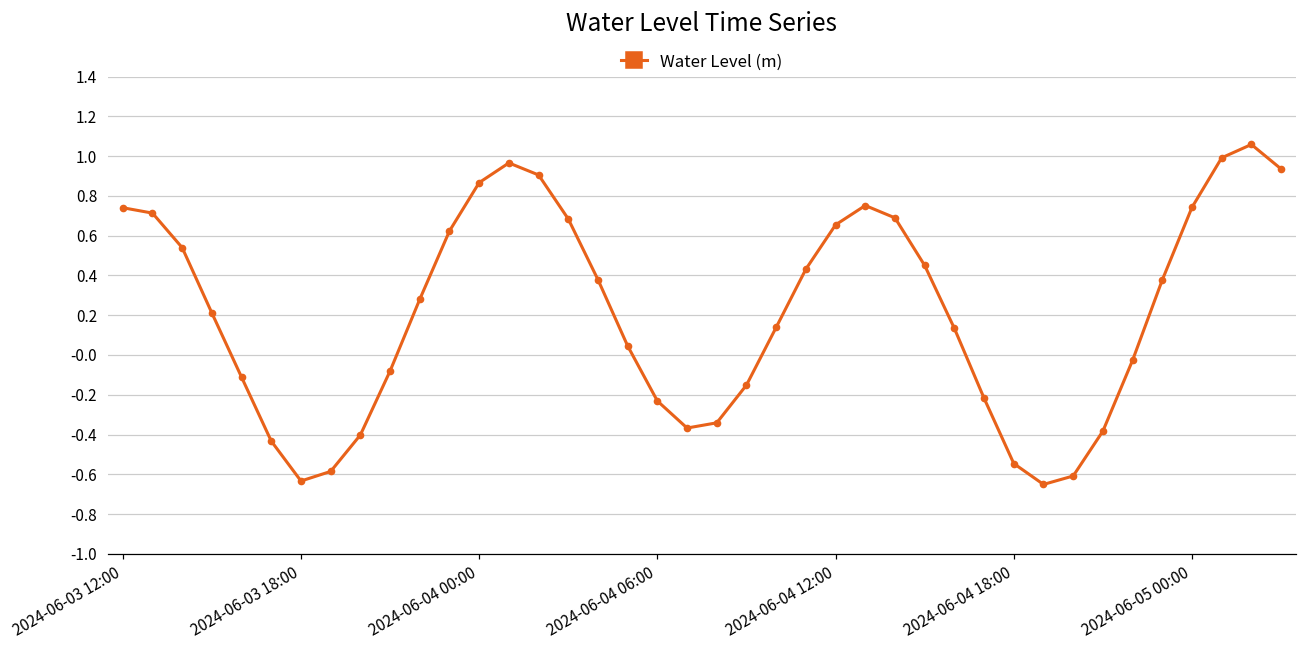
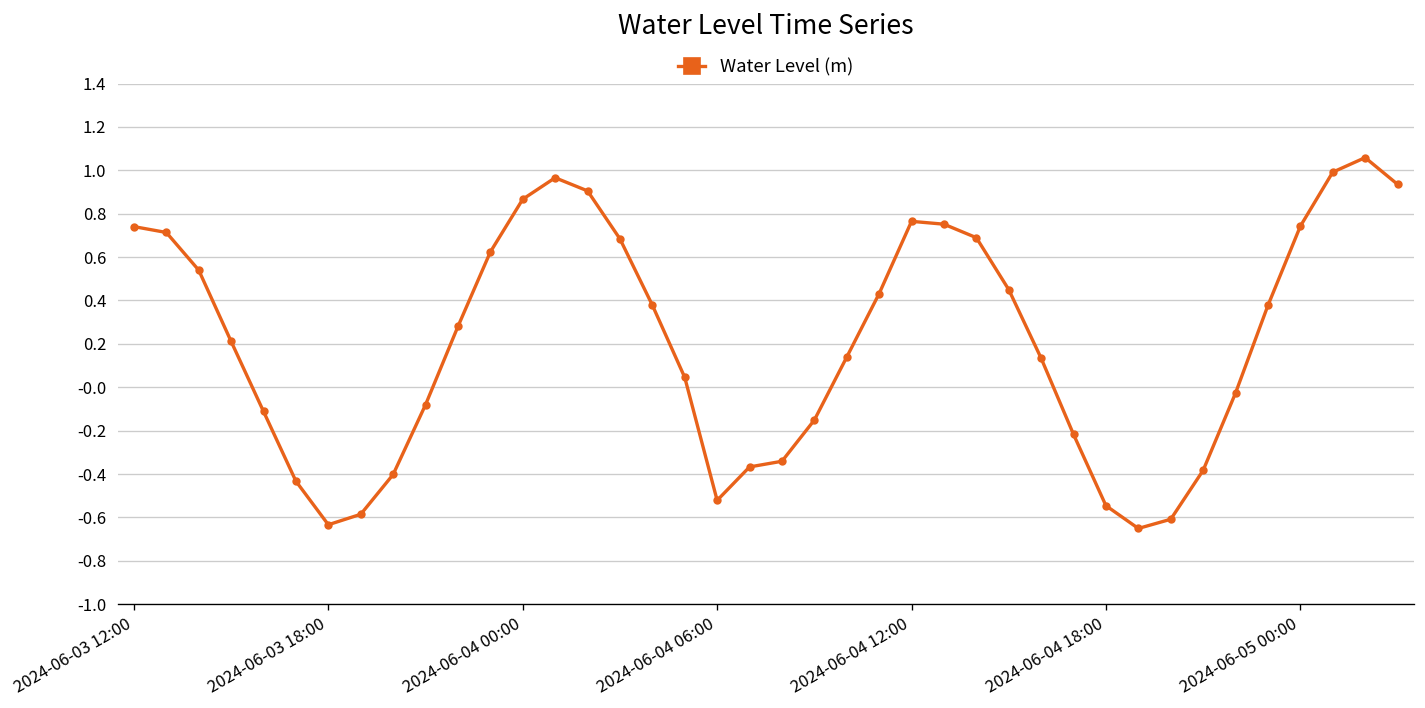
2024-06-04 06:00: -0.23 -> -0.52
2024-06-04 12:00: 0.65 -> 0.76
